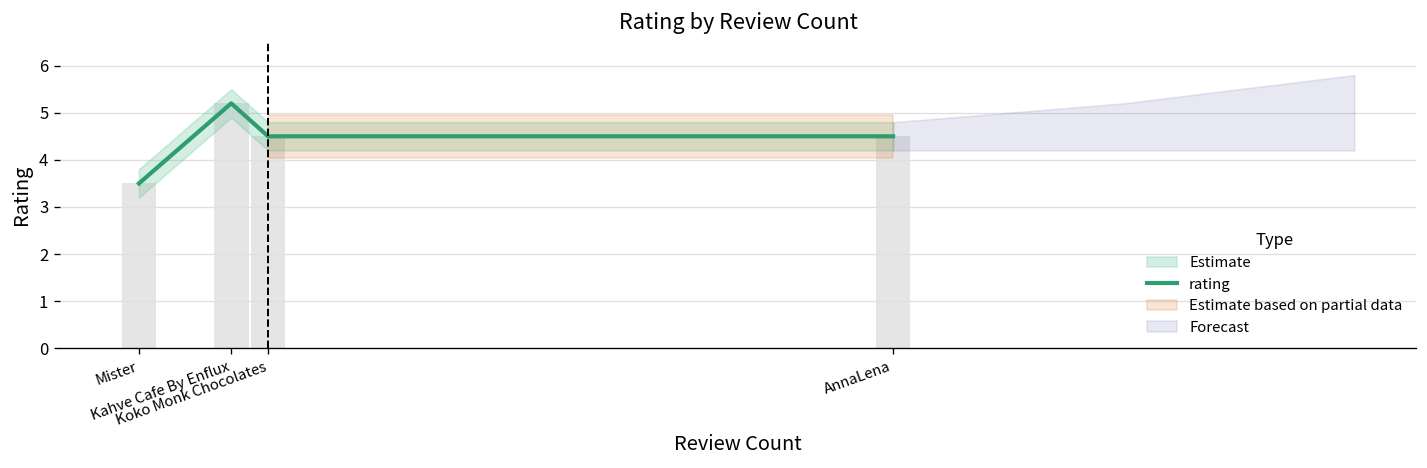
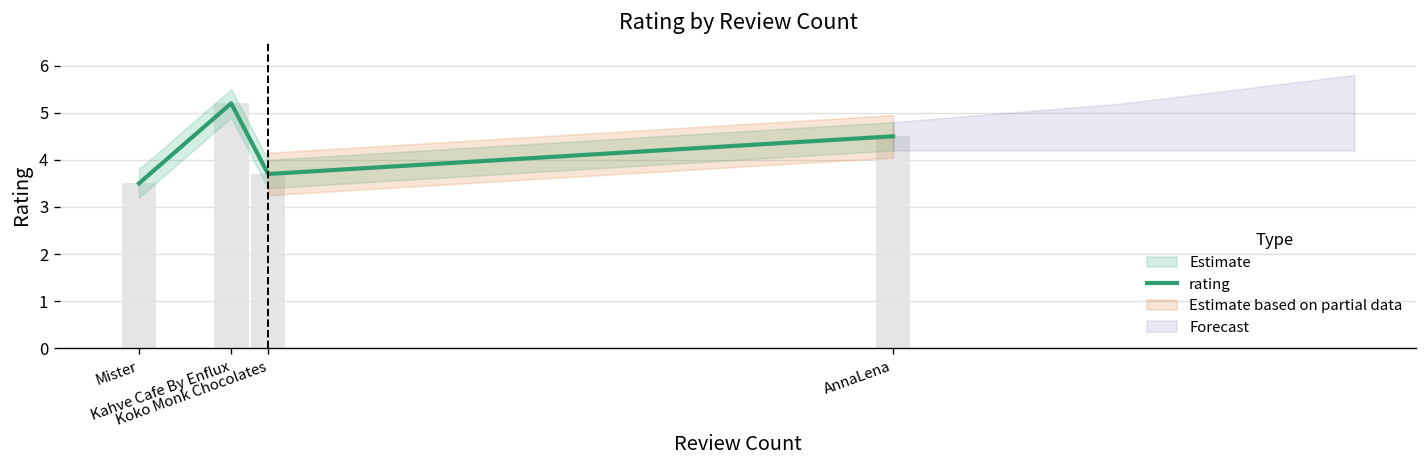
rating, Koko Monk Chocolates: 4.5 -> 3.7
